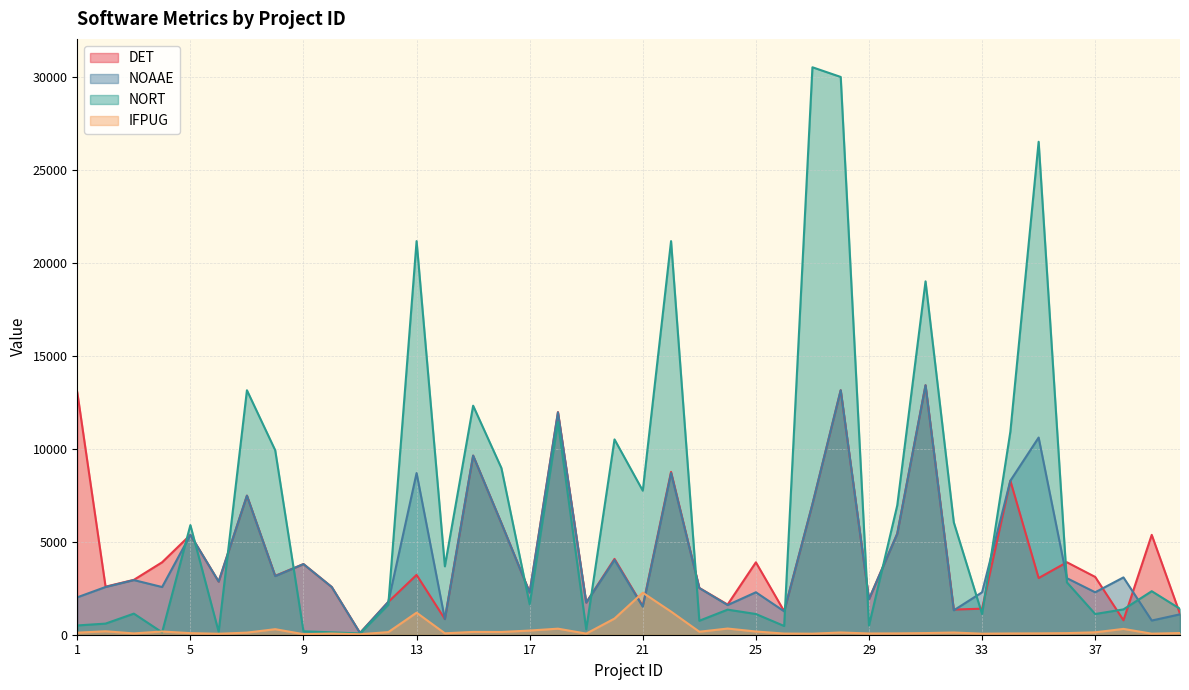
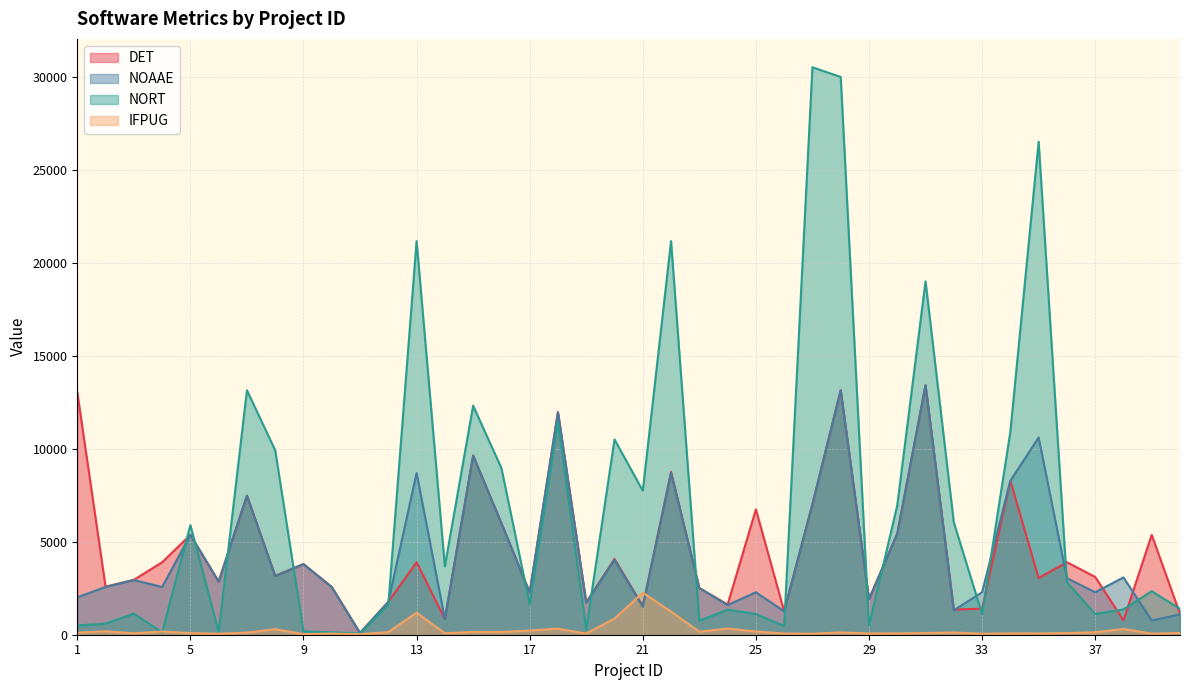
DET, 13: 3200 -> 3900
DET, 25: 3900 -> 6700
